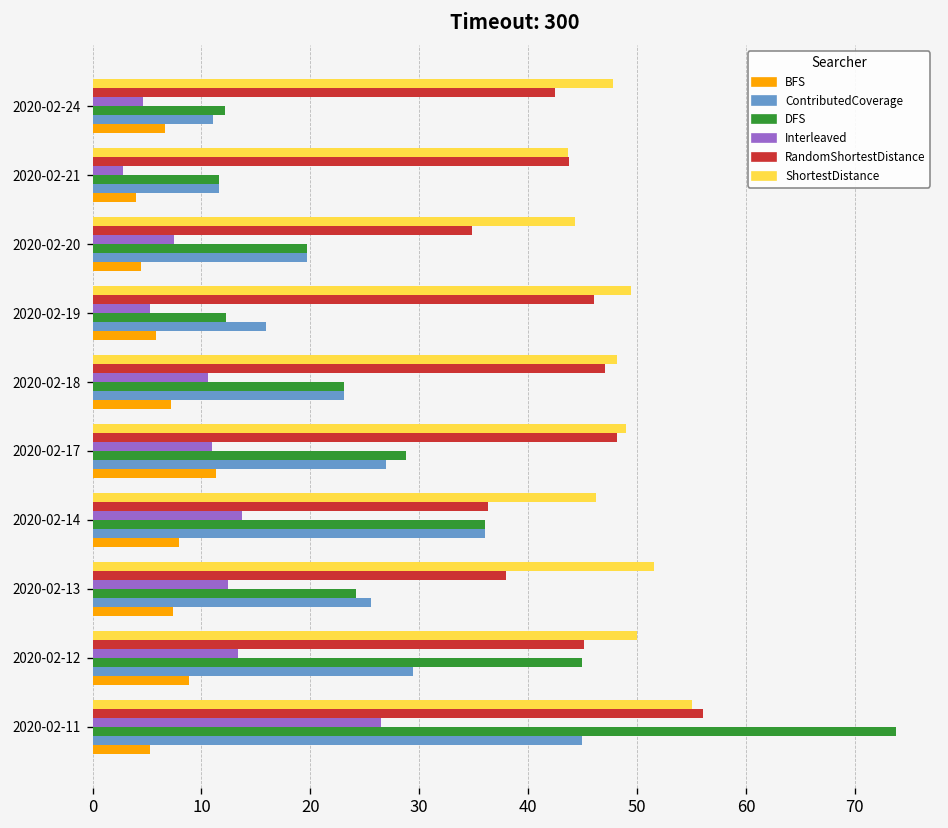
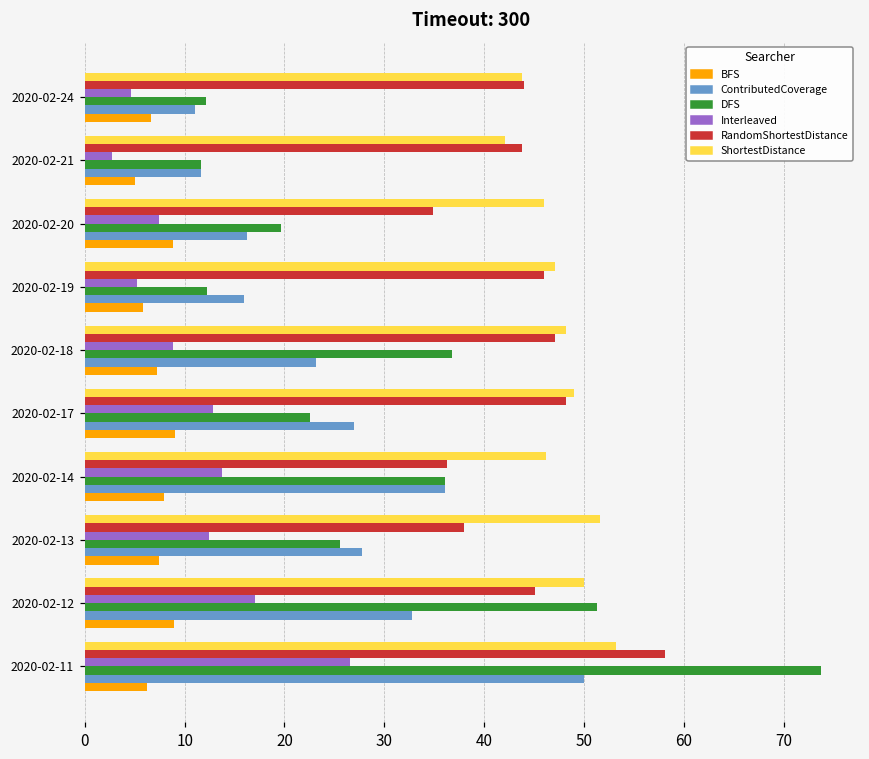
ShortestDistance, 2020-02-24: 48 -> 44
RandomShortestDistance, 2020-02-24: 42 -> 44
ShortestDistance, 2020-02-21: 44 -> 42
BFS, 2020-02-21: 4 -> 5
ShortestDistance, 2020-02-20: 44 -> 46
ContributedCoverage, 2020-02-20: 20 -> 16
BFS, 2020-02-20: 4 -> 9
ShortestDistance, 2020-02-19: 49 -> 47
Interleaved, 2020-02-18: 11 -> 9
DFS, 2020-02-18: 23 -> 37
Interleaved, 2020-02-17: 11 -> 13
DFS, 2020-02-17: 29 -> 23
BFS, 2020-02-17: 11 -> 9
DFS, 2020-02-13: 24 -> 26
ContributedCoverage, 2020-02-13: 26 -> 28
Interleaved, 2020-02-12: 13 -> 17
DFS, 2020-02-12: 45 -> 51
ContributedCoverage, 2020-02-12: 29 -> 33
ShortestDistance, 2020-02-11: 55 -> 53
RandomShortestDistance, 2020-02-11: 56 -> 58
ContributedCoverage, 2020-02-11: 45 -> 50
BFS, 2020-02-11: 5 -> 6
